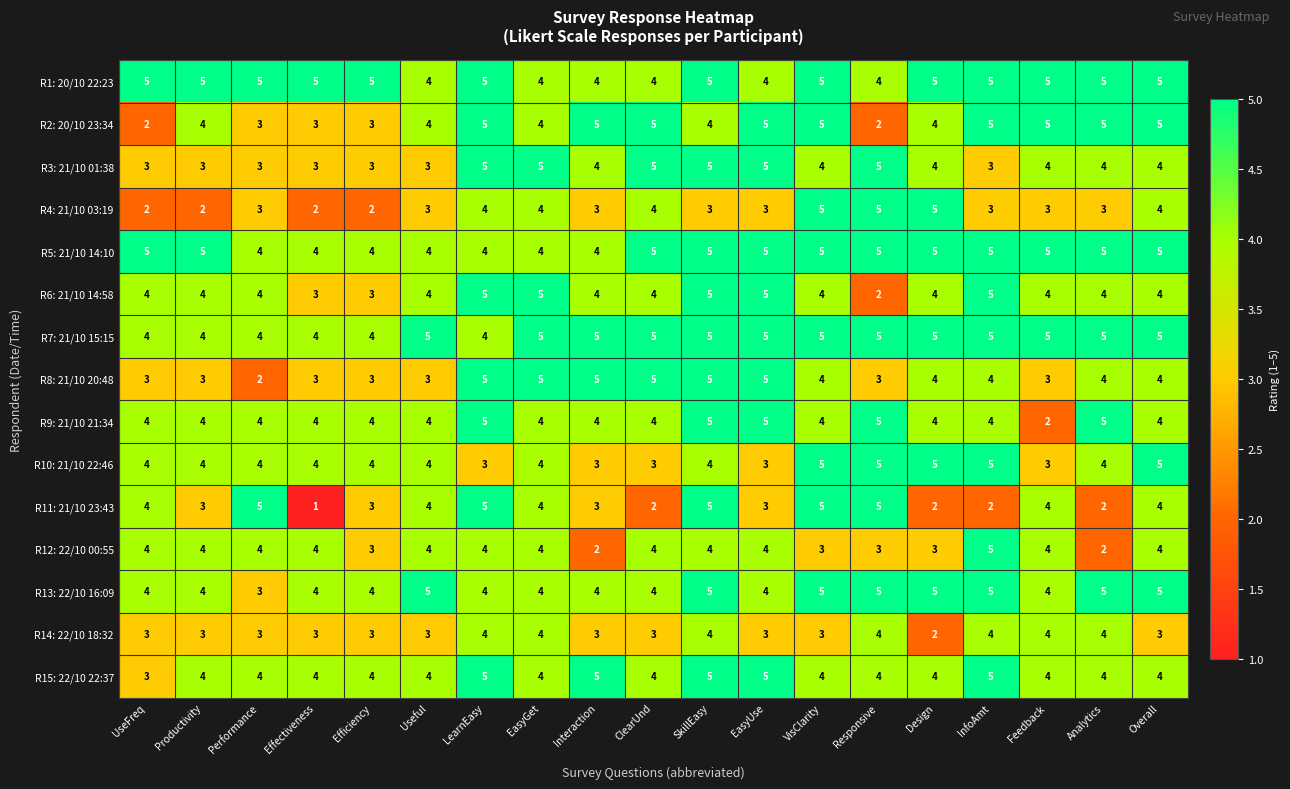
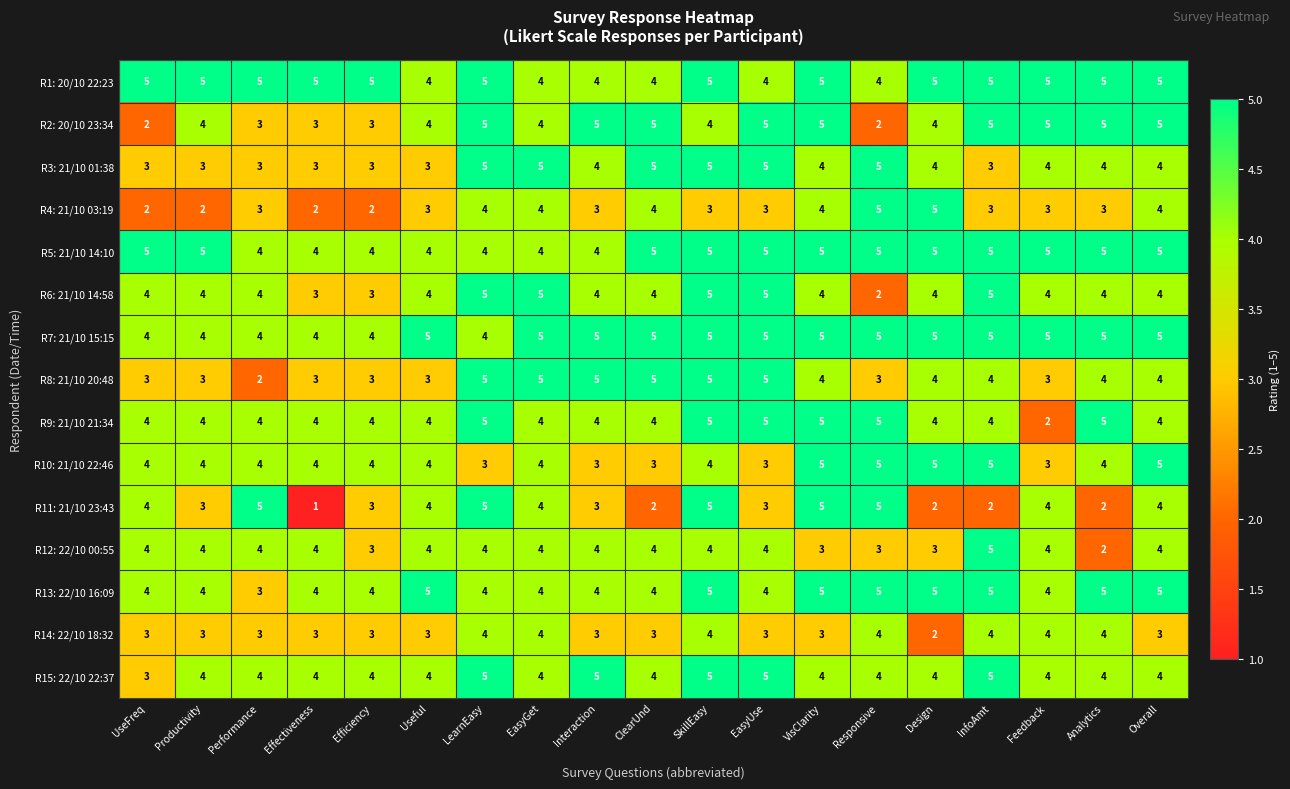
R4: 21/10 03:19, VisClarity: 5 -> 4
R9: 21/10 21:34, VisClarity: 4 -> 5
R12: 22/10 00:55, Interaction: 2 -> 4
